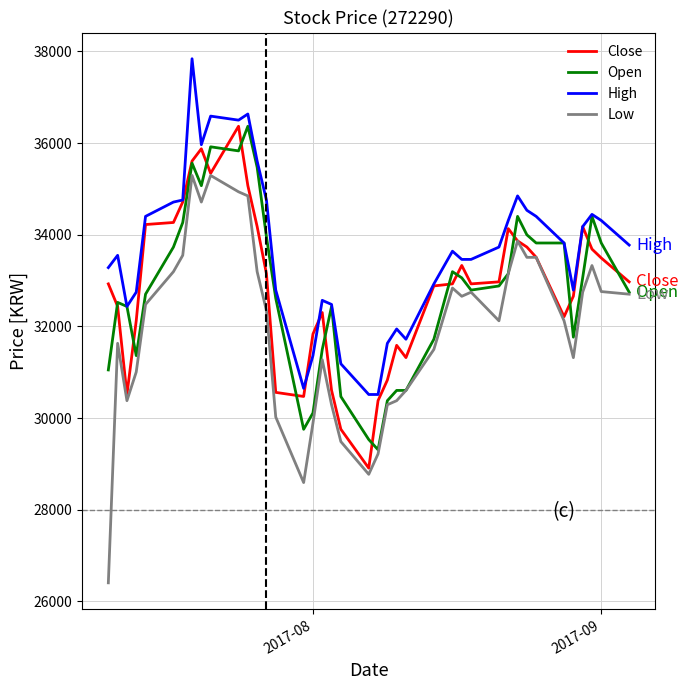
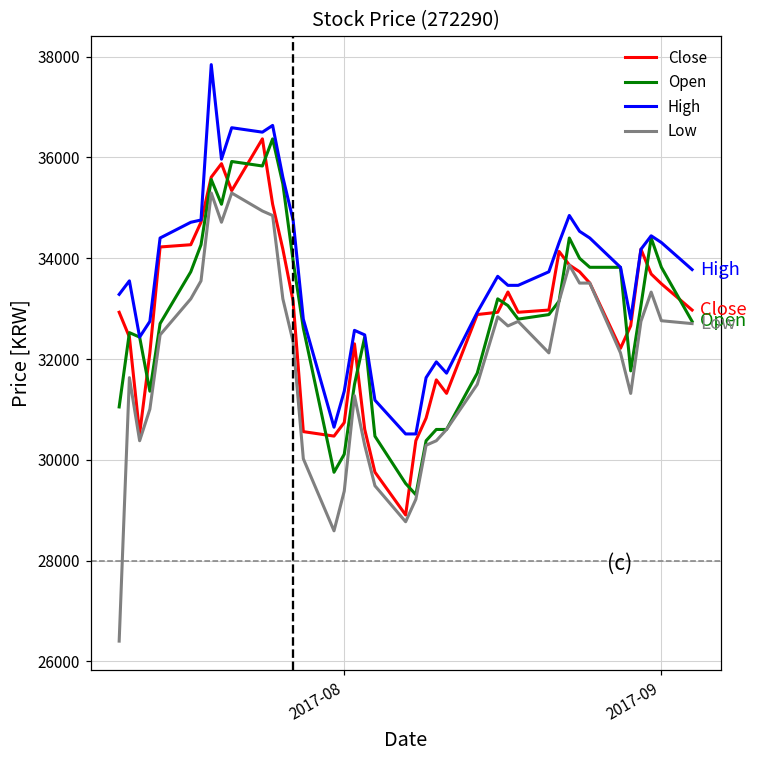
Close, 2017-08: 31800 -> 30700
Low, 2017-08: 29900 -> 29400
